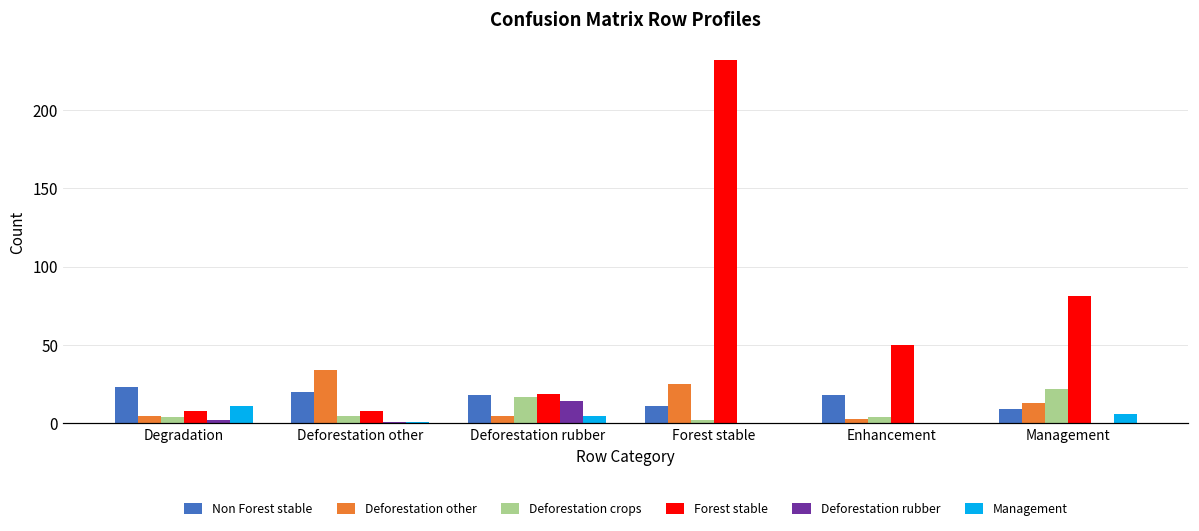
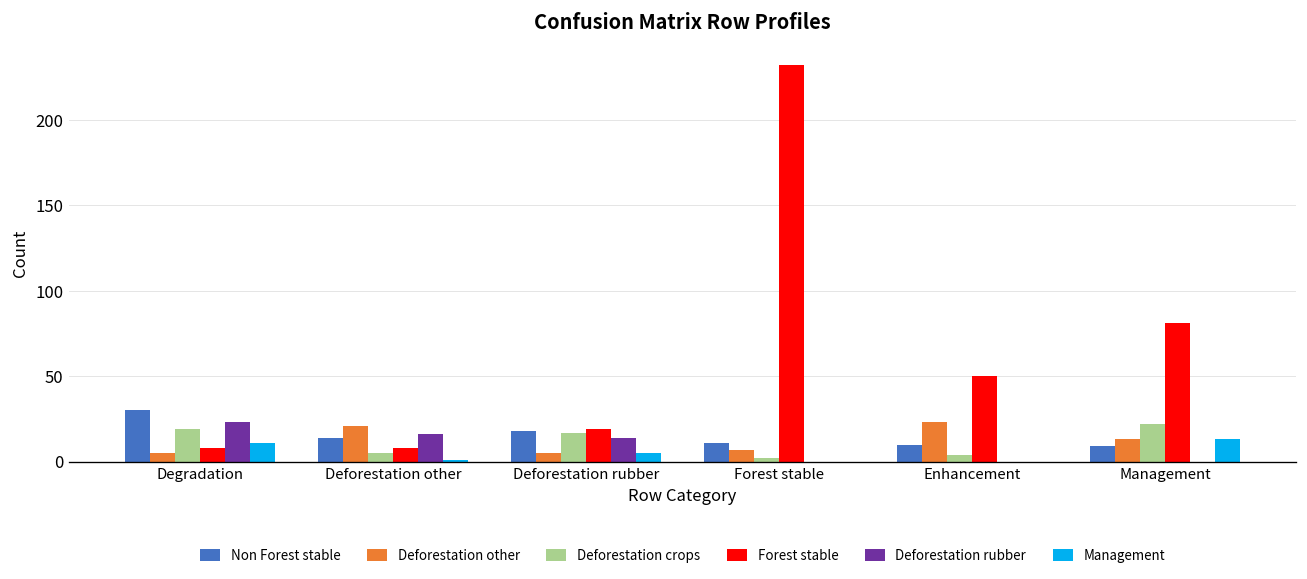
Non Forest stable, Degradation: 23 -> 30
Deforestation crops, Degradation: 4 -> 19
Deforestation rubber, Degradation: 2 -> 23
Non Forest stable, Deforestation other: 20 -> 14
Deforestation other, Deforestation other: 34 -> 21
Deforestation rubber, Deforestation other: 1 -> 16
Deforestation other, Forest stable: 25 -> 7
Non Forest stable, Enhancement: 18 -> 10
Deforestation other, Enhancement: 3 -> 23
Management, Management: 6 -> 13
